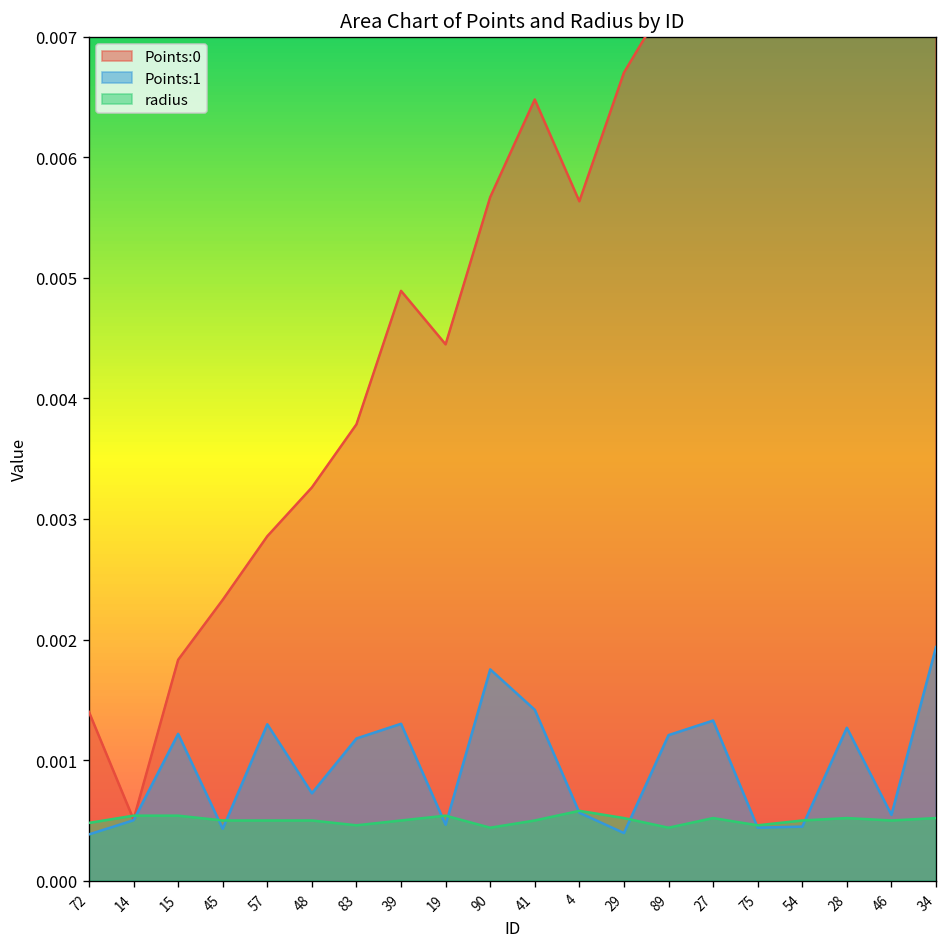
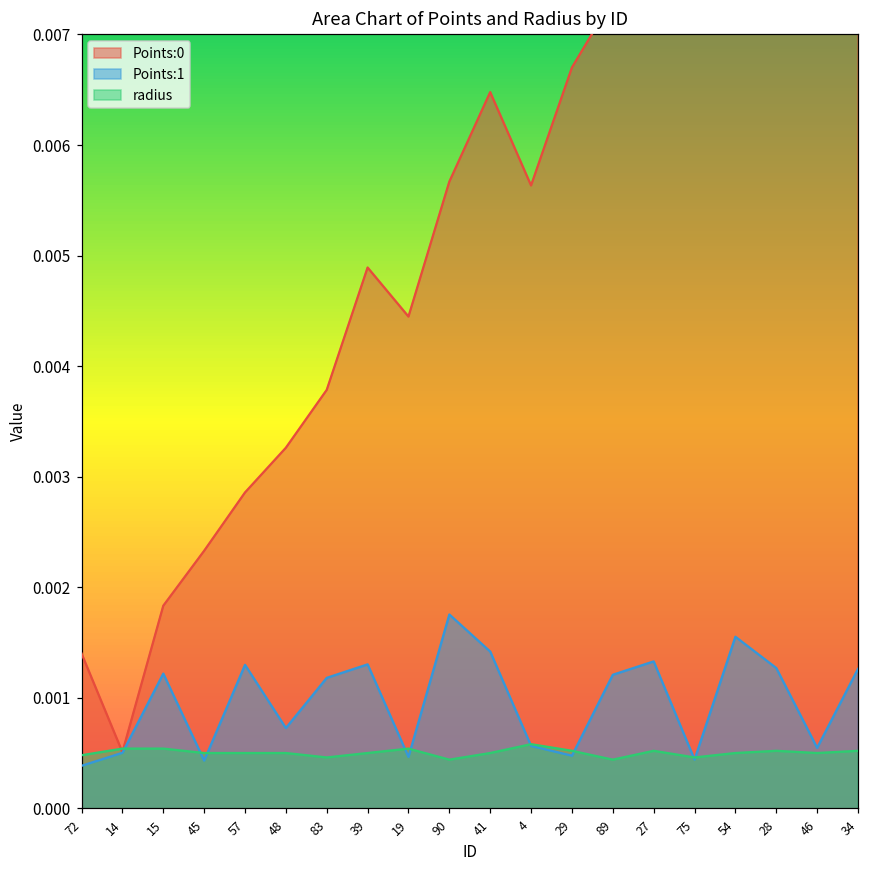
Points:1, 29: 0.00040 -> 0.00048
Points:1, 54: 0.00045 -> 0.00155
Points:1, 34: 0.00194 -> 0.00126
